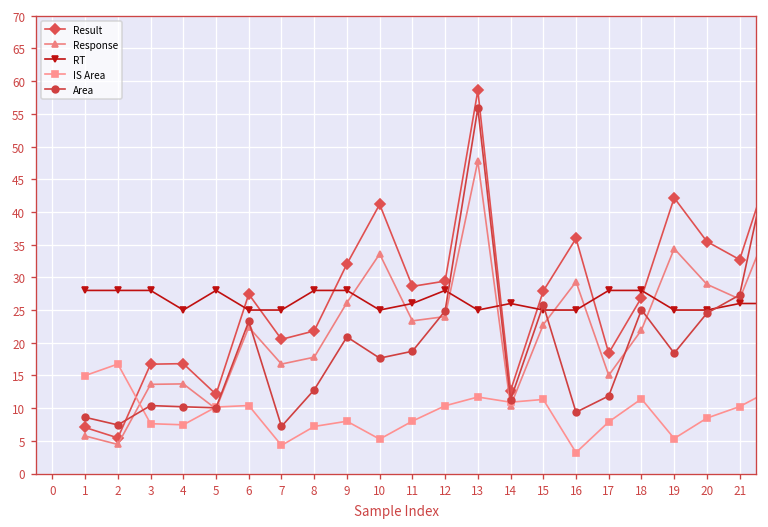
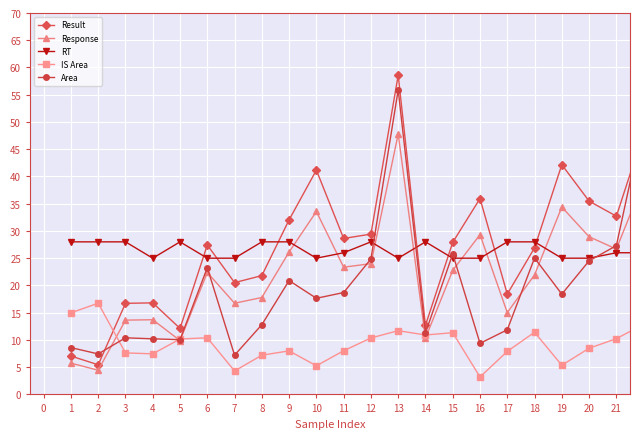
RT, 14: 26 -> 28
